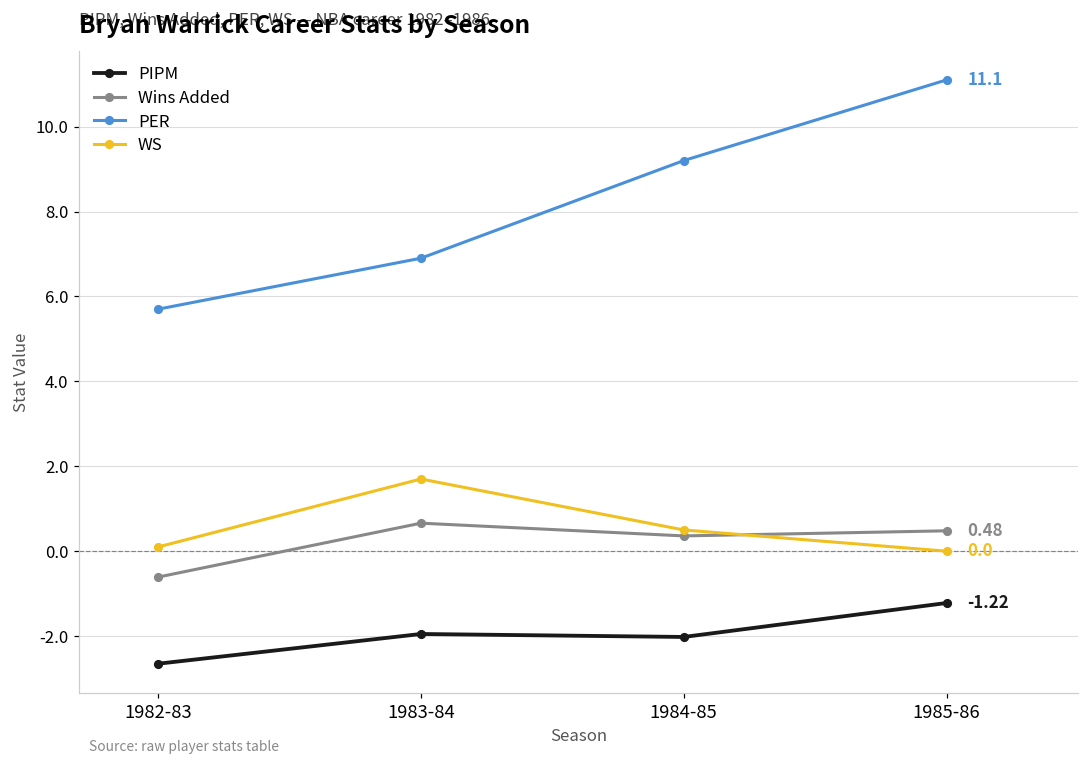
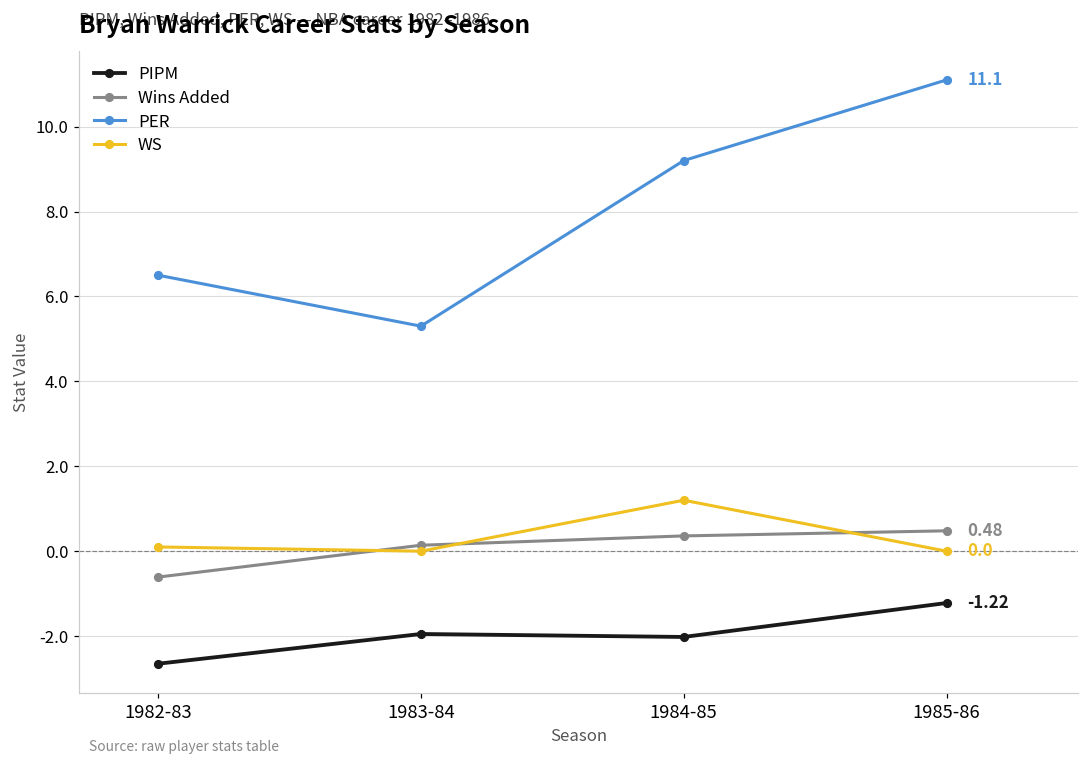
PER, 1982-83: 5.7 -> 6.5
Wins Added, 1983-84: 0.7 -> 0.1
PER, 1983-84: 6.9 -> 5.3
WS, 1983-84: 1.7 -> 0.0
WS, 1984-85: 0.5 -> 1.2
